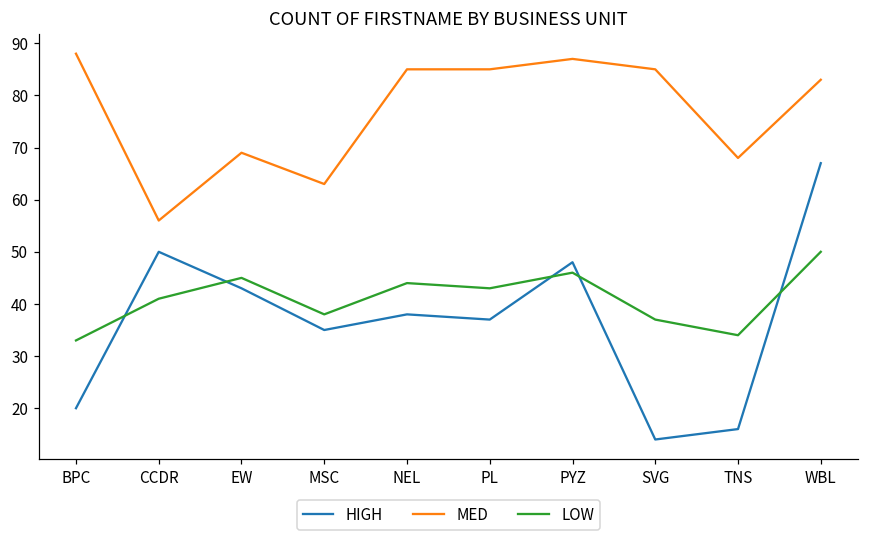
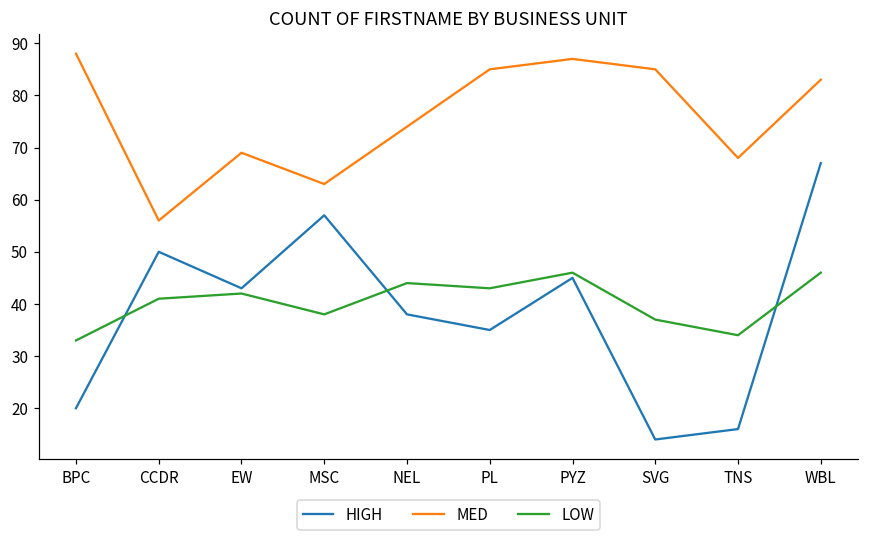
LOW, EW: 45 -> 42
HIGH, MSC: 35 -> 57
MED, NEL: 85 -> 74
HIGH, PL: 37 -> 35
HIGH, PYZ: 48 -> 45
LOW, WBL: 50 -> 46
